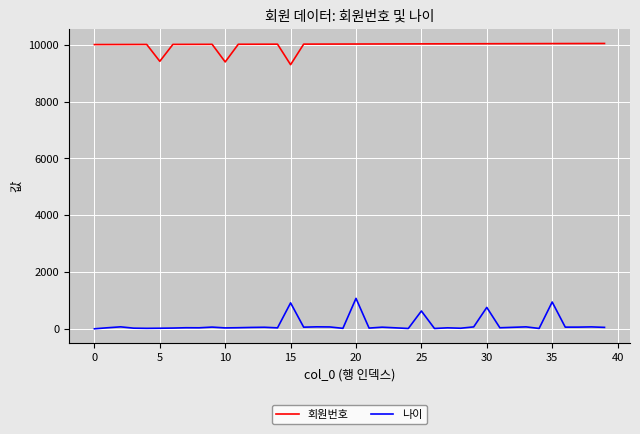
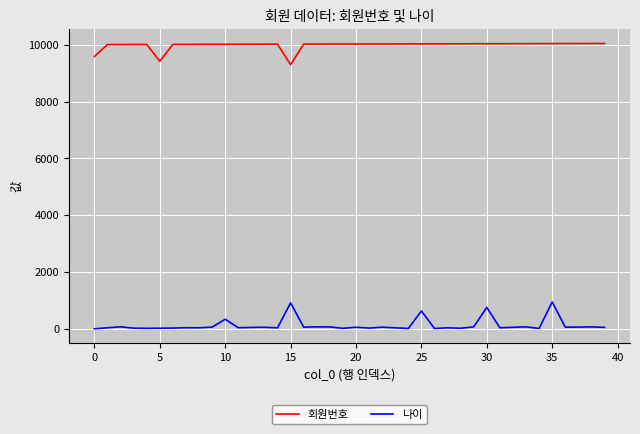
회원번호, 0: 10000 -> 9600
회원번호, 10: 9400 -> 10000
나이, 10: 0 -> 300
나이, 20: 1100 -> 100
